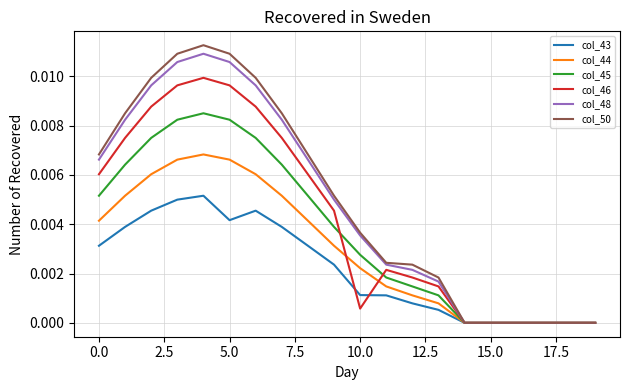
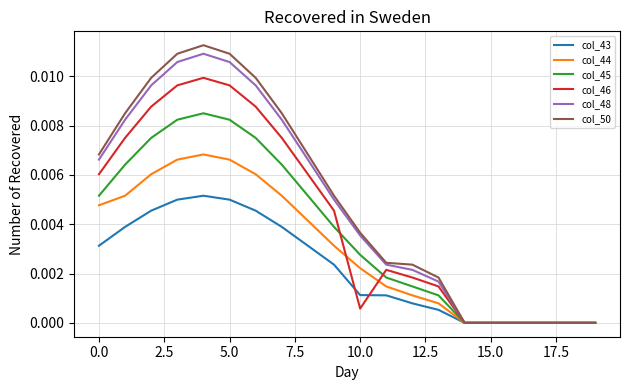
col_44, 0.0: 0.0041 -> 0.0048
col_43, 5.0: 0.0042 -> 0.0050
